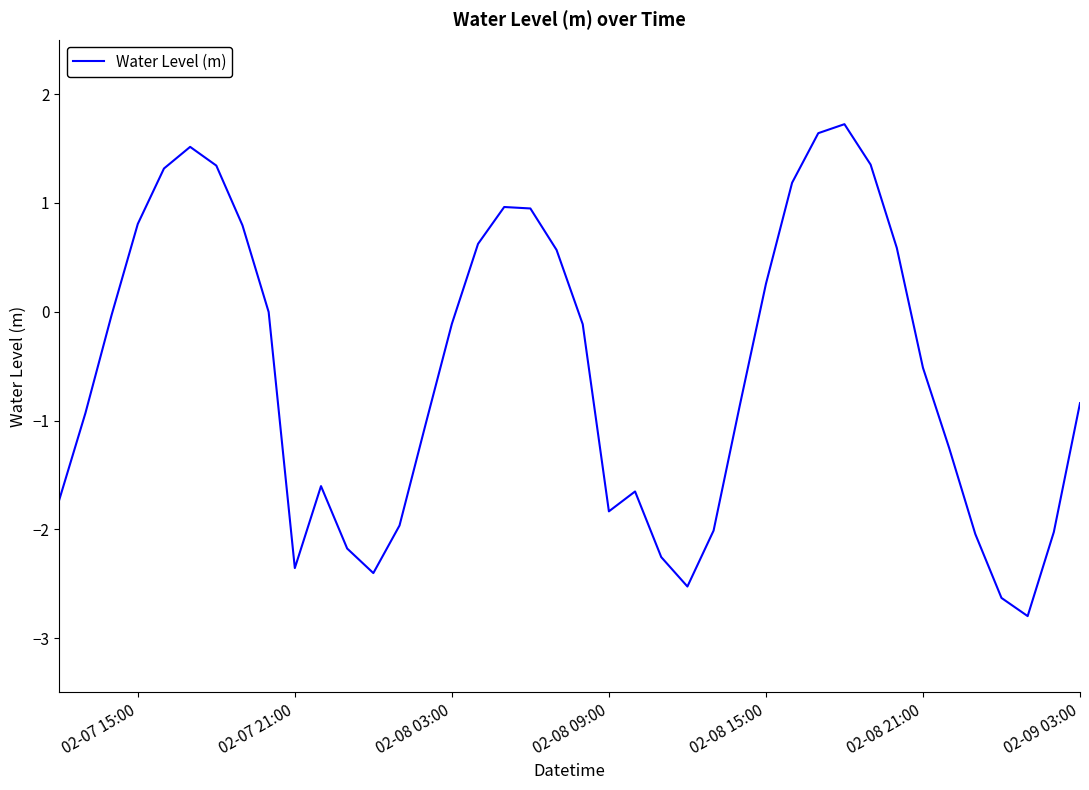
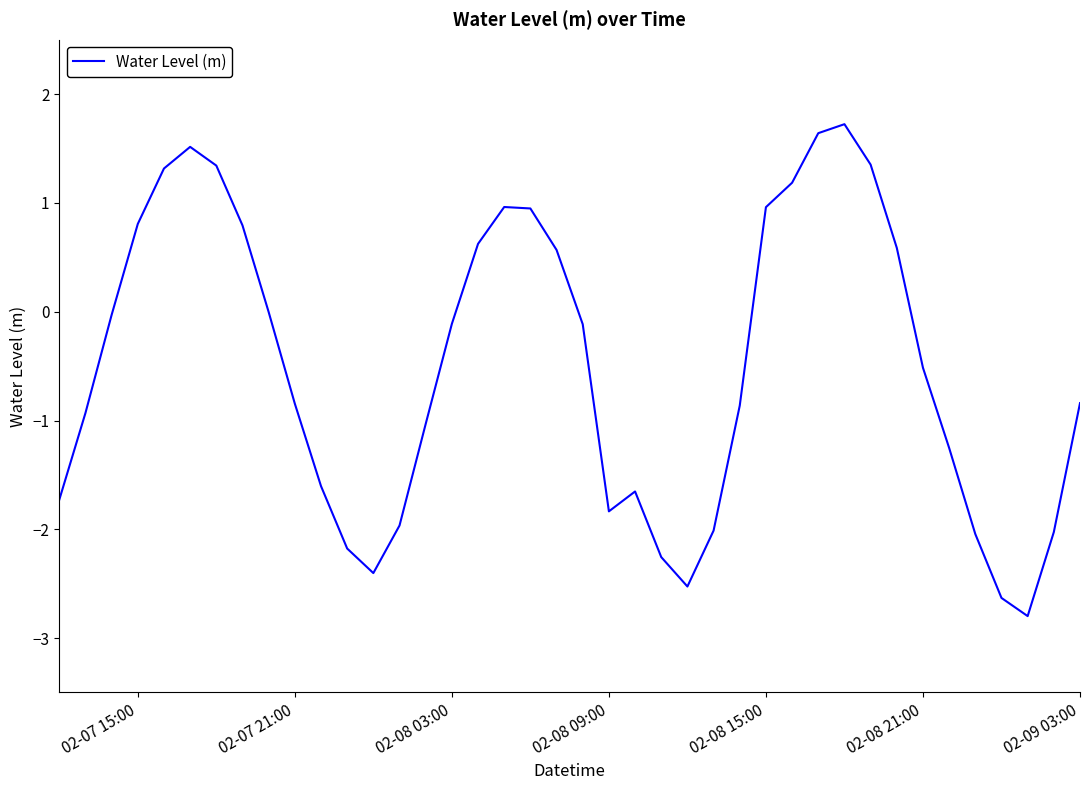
02-07 21:00: -2.36 -> -0.85
02-08 15:00: 0.26 -> 0.96
